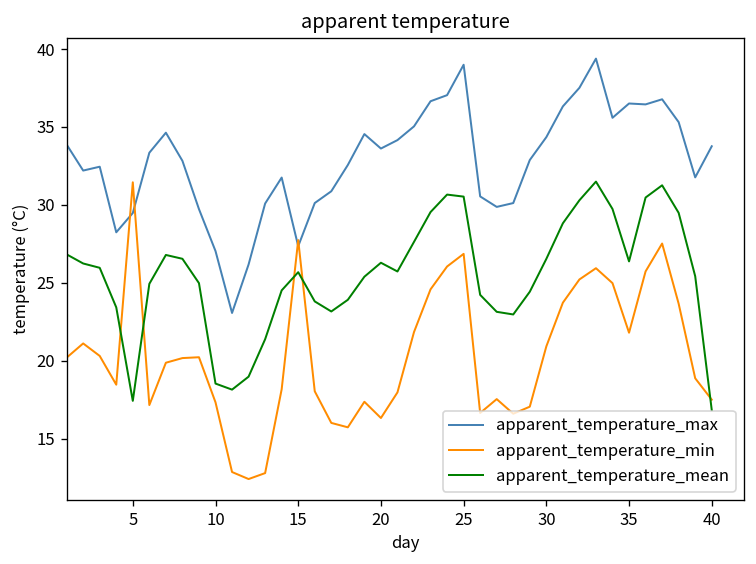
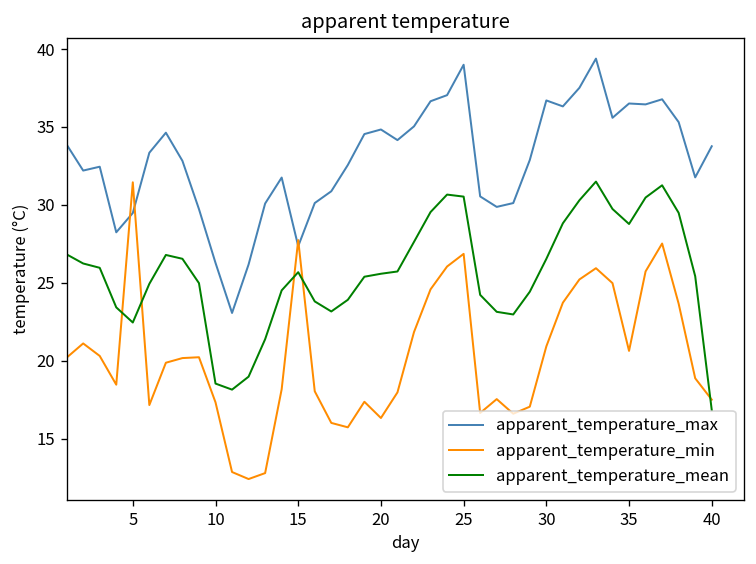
apparent_temperature_mean, 5: 17.4 -> 22.4
apparent_temperature_max, 10: 27.0 -> 26.3
apparent_temperature_max, 20: 33.6 -> 34.8
apparent_temperature_mean, 20: 26.3 -> 25.6
apparent_temperature_max, 30: 34.3 -> 36.7
apparent_temperature_min, 35: 21.8 -> 20.6
apparent_temperature_mean, 35: 26.4 -> 28.8
